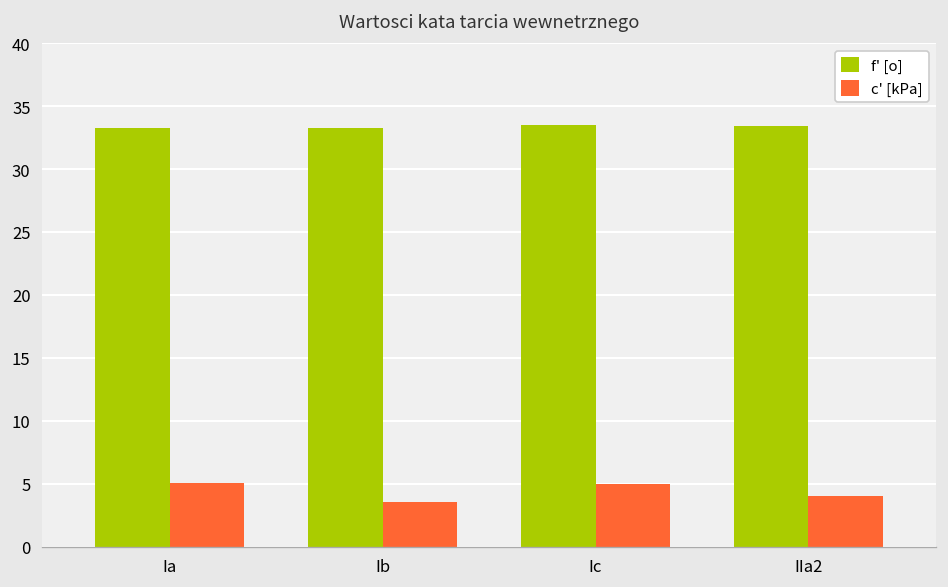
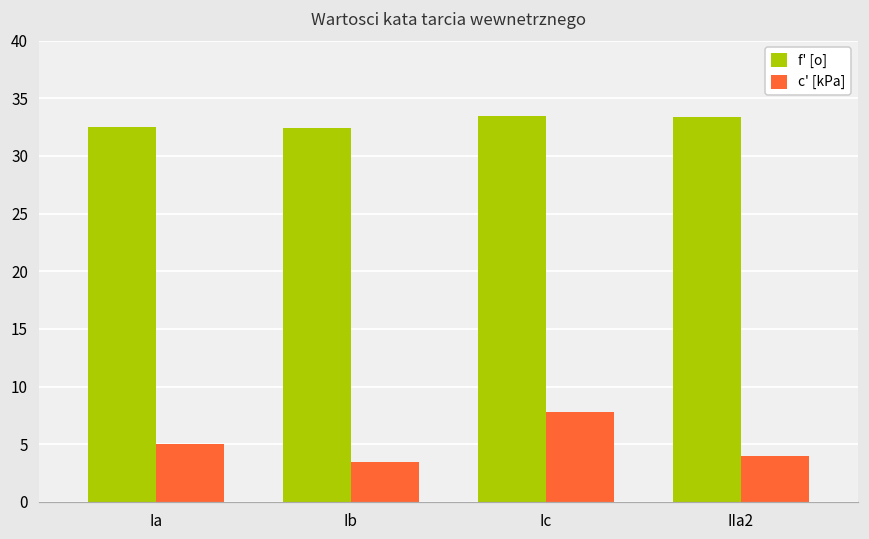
f' [o], Ia: 33.3 -> 32.5
f' [o], Ib: 33.3 -> 32.4
c' [kPa], Ic: 5.0 -> 7.8
